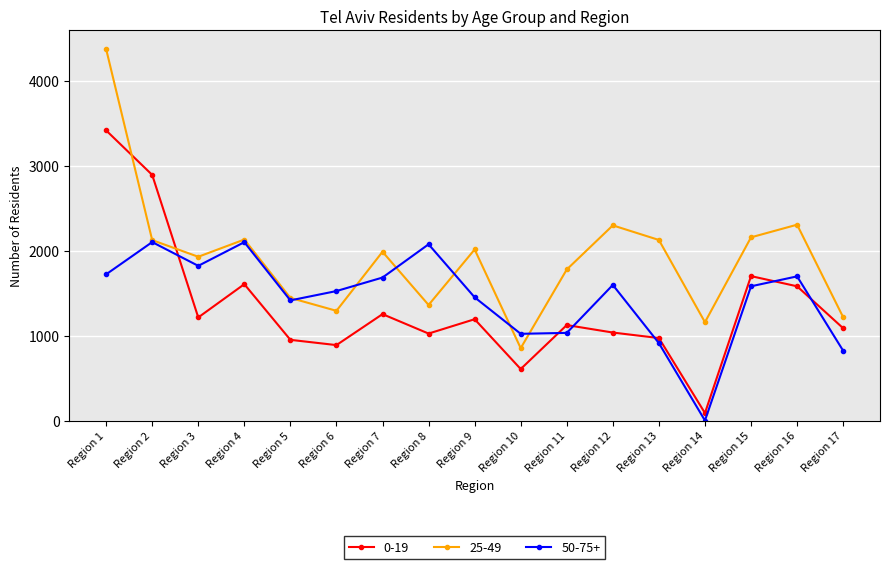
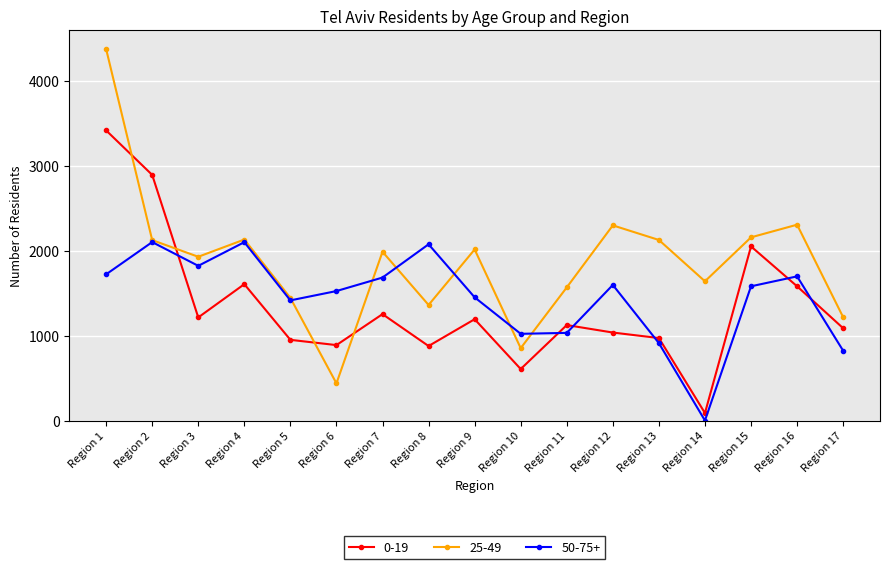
25-49, Region 6: 1300 -> 400
0-19, Region 8: 1000 -> 900
25-49, Region 11: 1800 -> 1600
25-49, Region 14: 1200 -> 1600
0-19, Region 15: 1700 -> 2100
